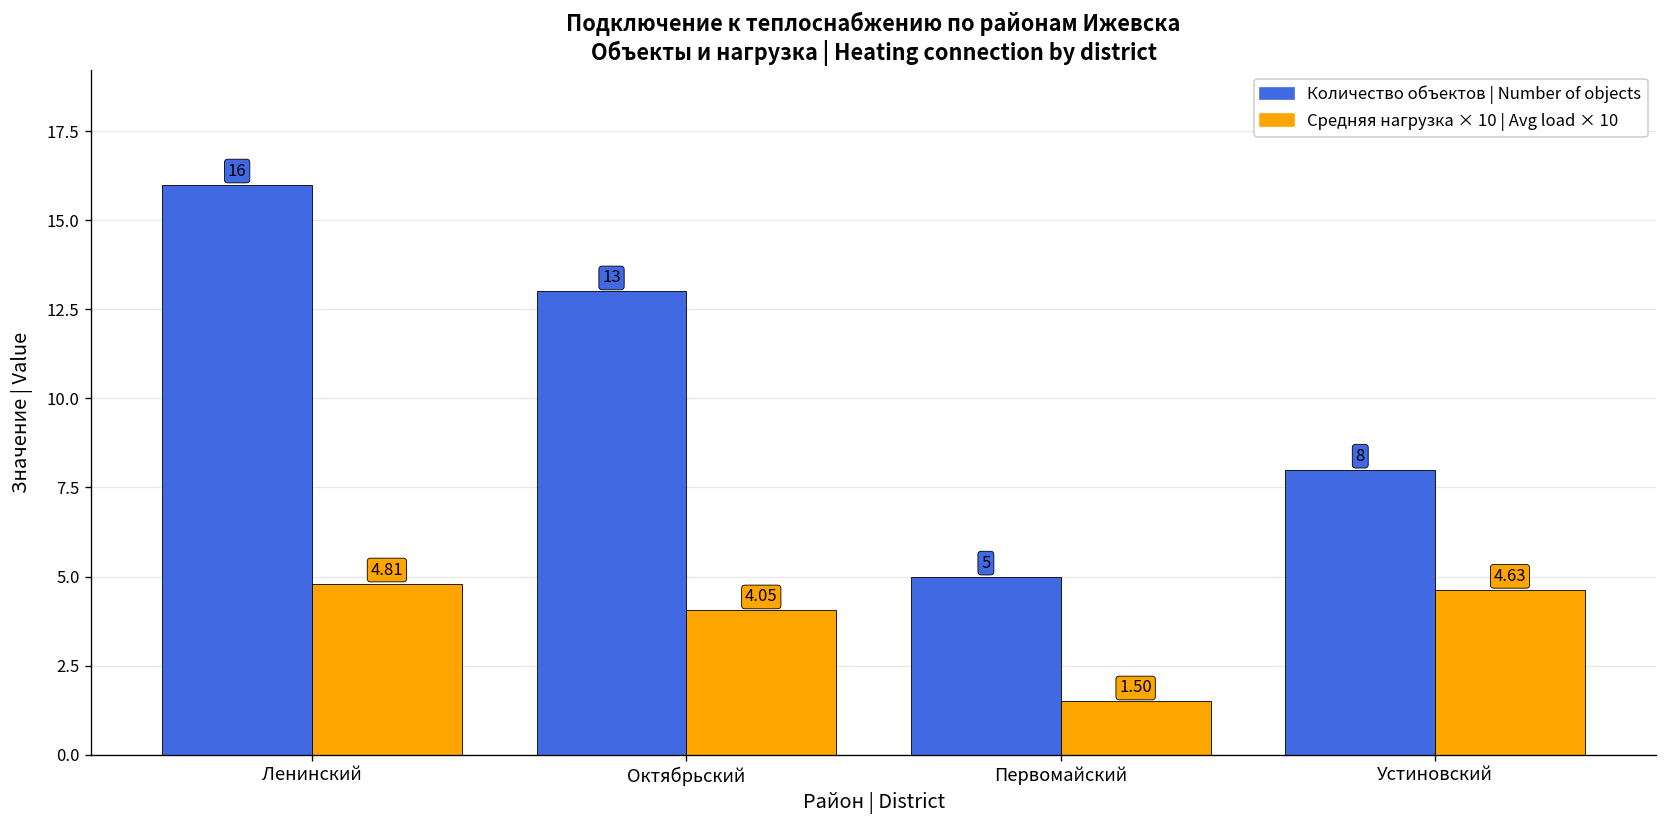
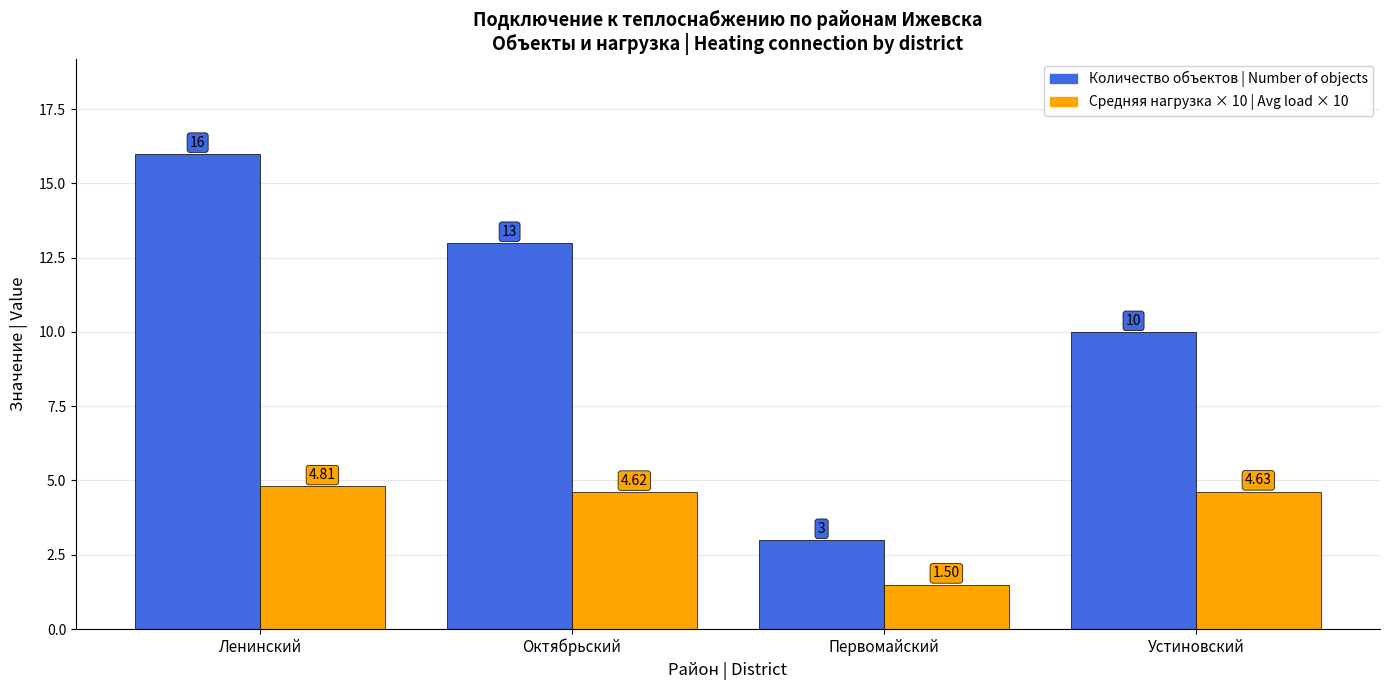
Средняя нагрузка × 10 | Avg load × 10, Октябрьский: 4.05 -> 4.62
Количество объектов | Number of objects, Первомайский: 5 -> 3
Количество объектов | Number of objects, Устиновский: 8 -> 10
